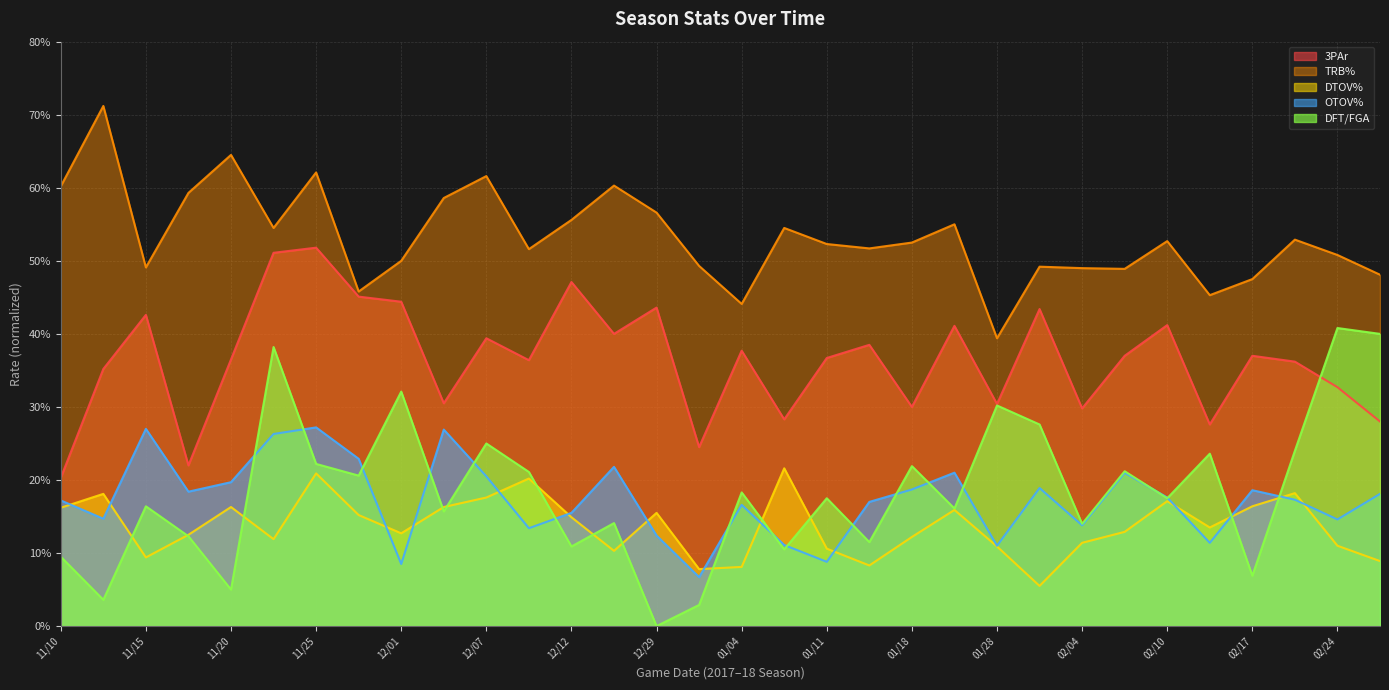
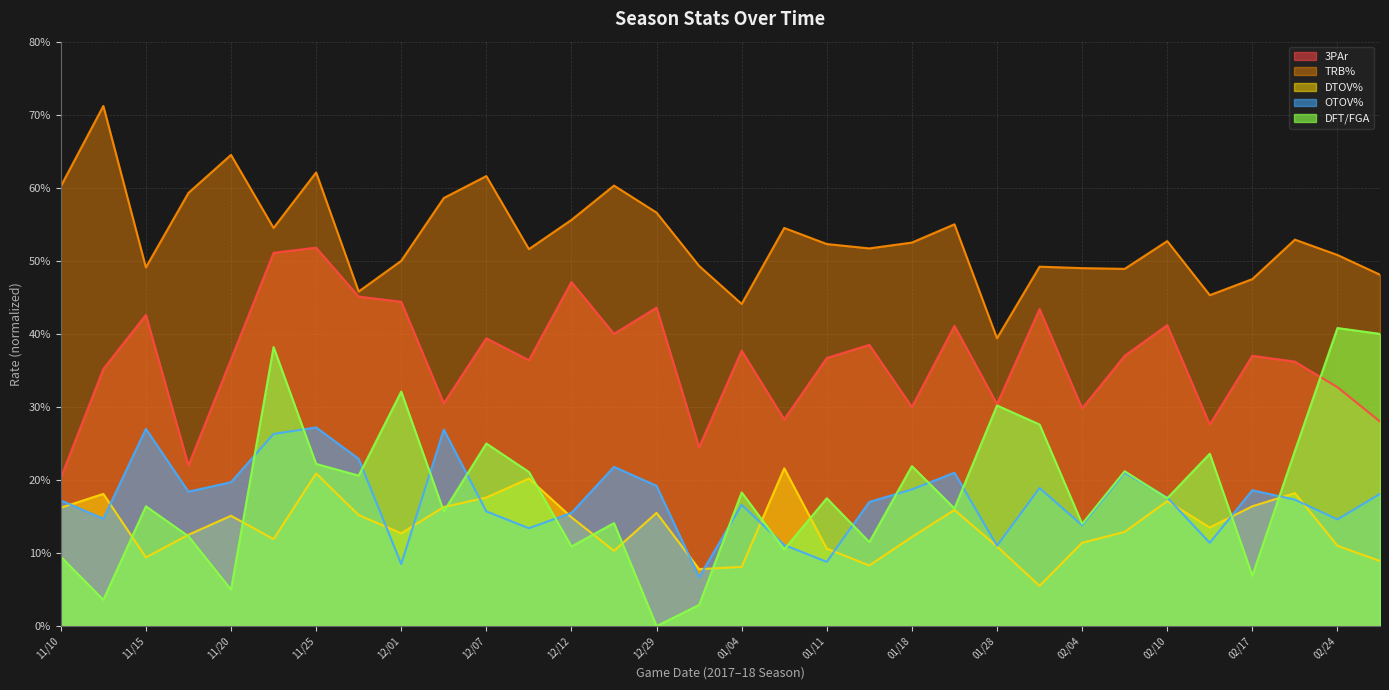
DTOV%, 11/20: 16% -> 15%
OTOV%, 12/07: 21% -> 16%
OTOV%, 12/29: 12% -> 19%
